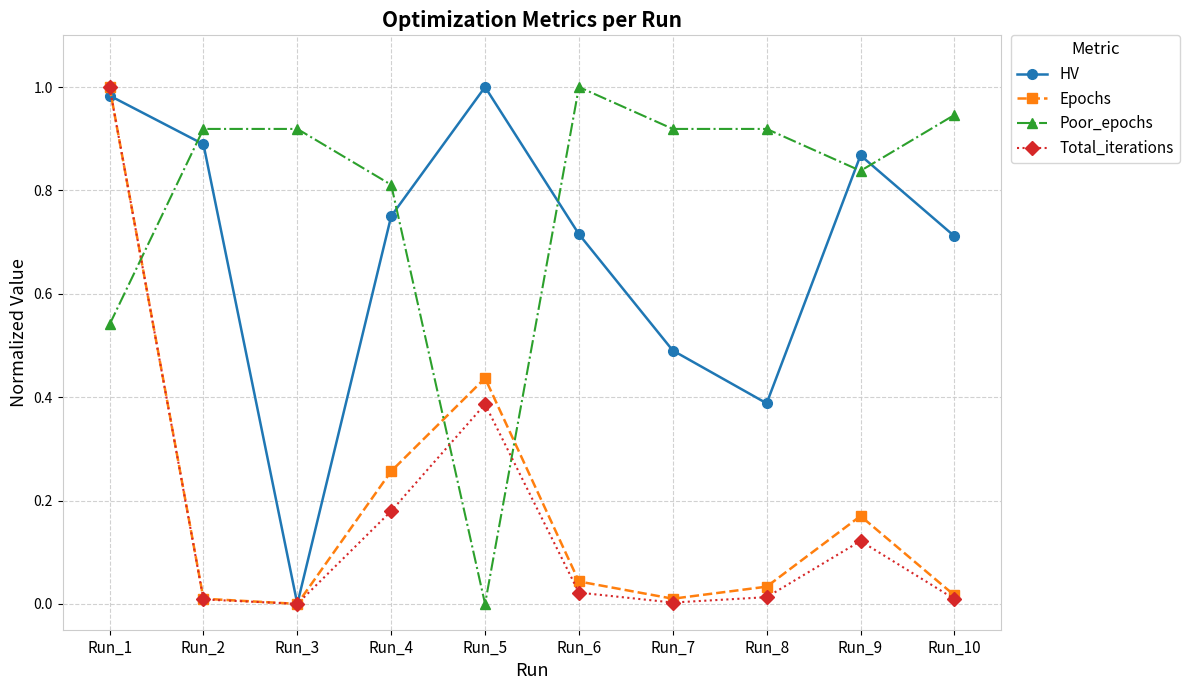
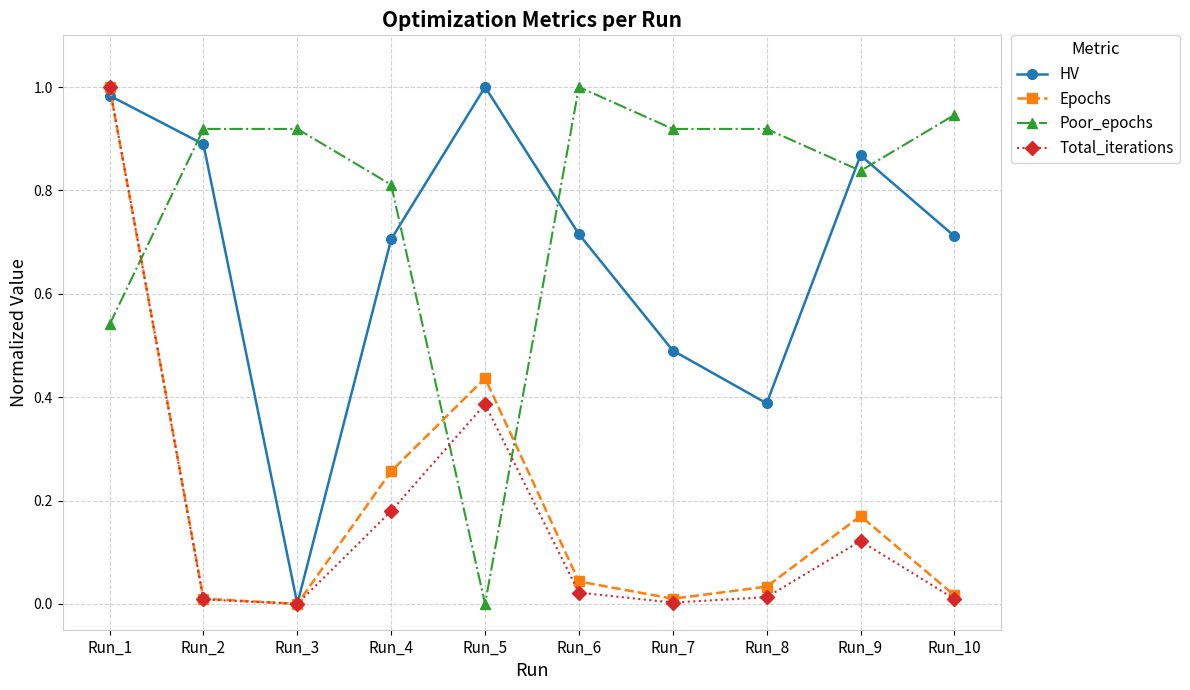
HV, Run_4: 0.75 -> 0.71
